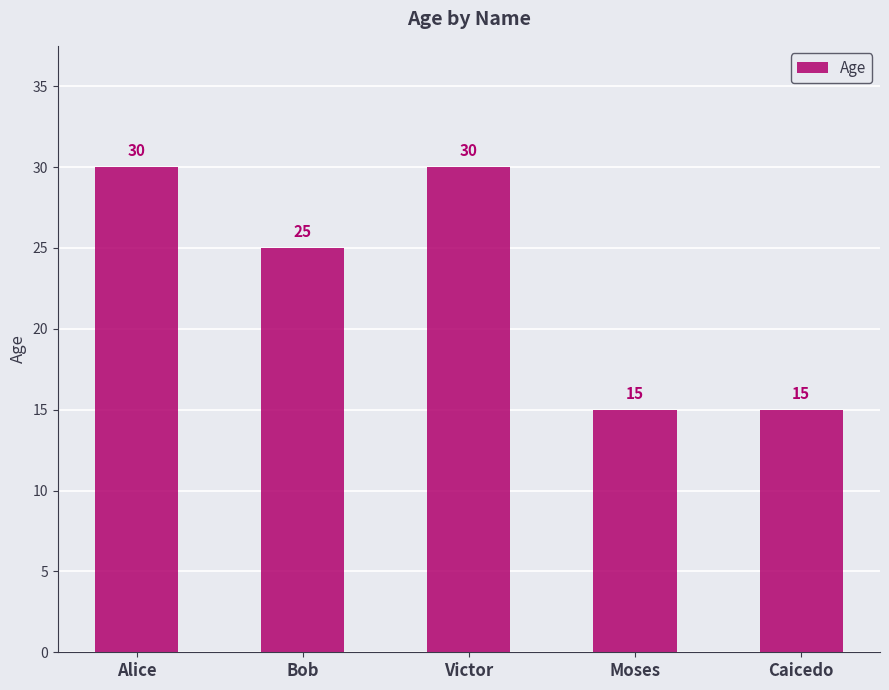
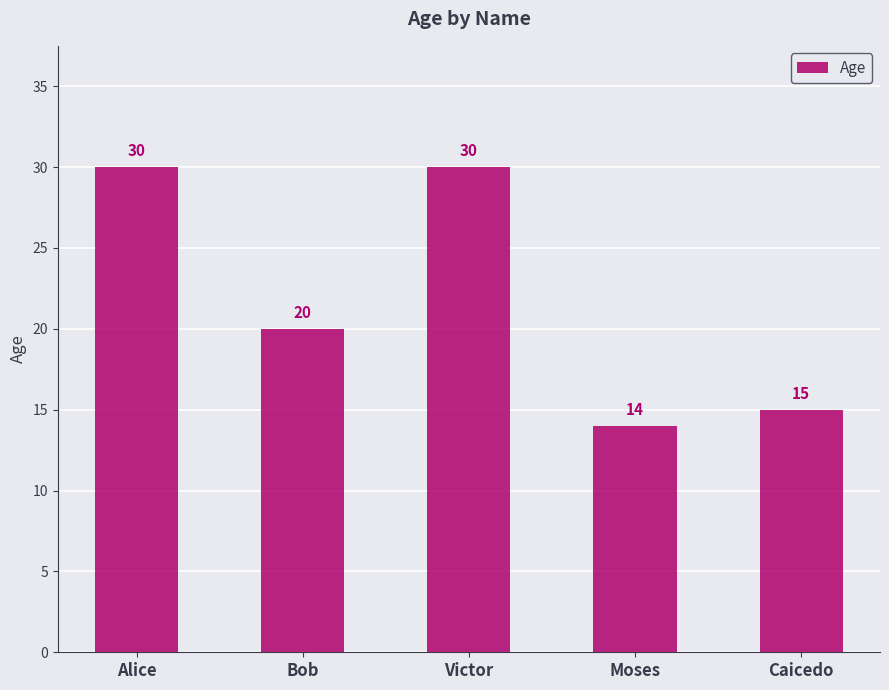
Bob: 25 -> 20
Moses: 15 -> 14
